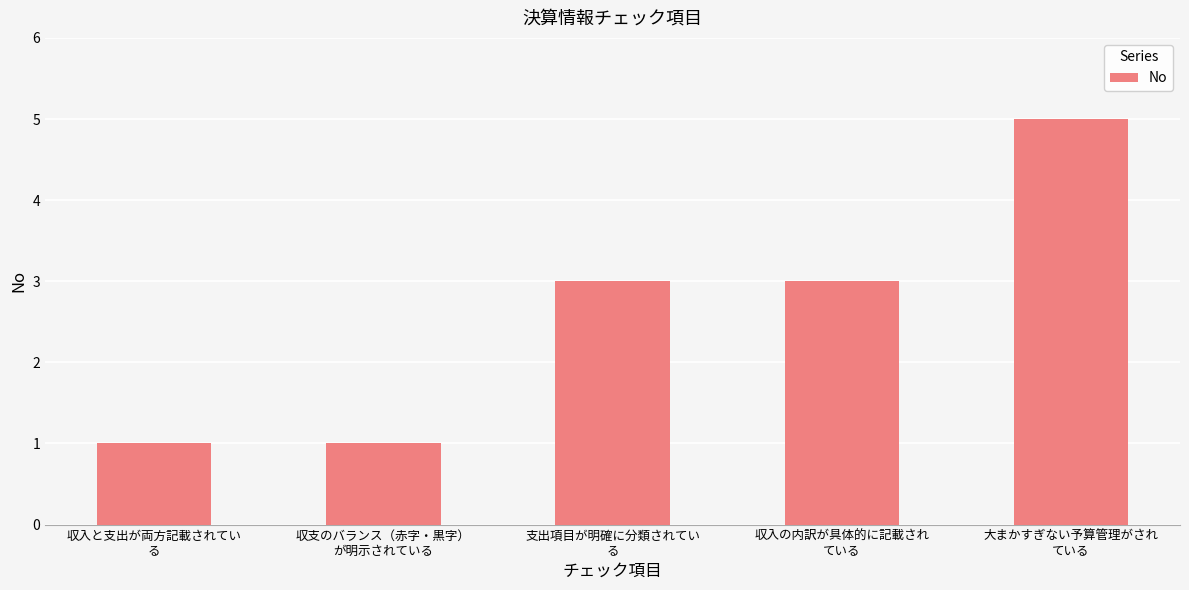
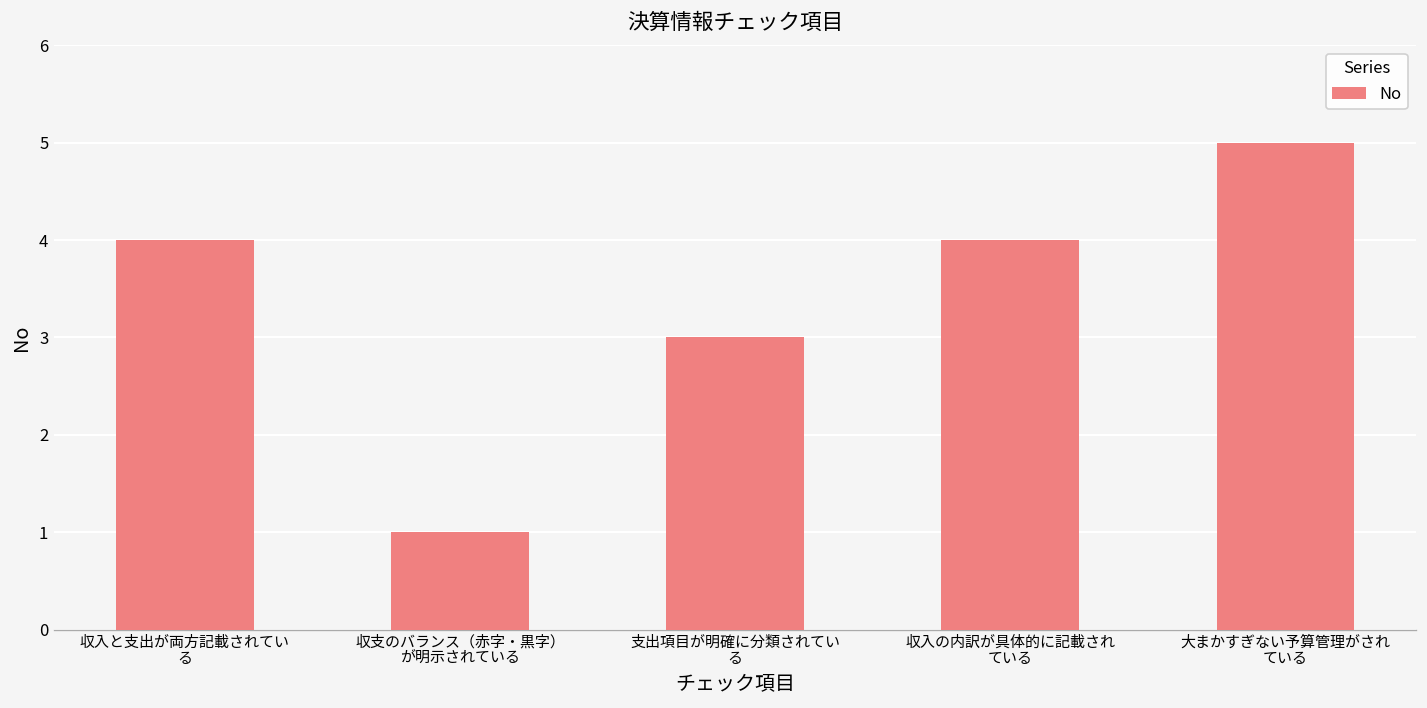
収入と支出が両方記載されてい る: 1 -> 4
収入の内訳が具体的に記載され ている: 3 -> 4
